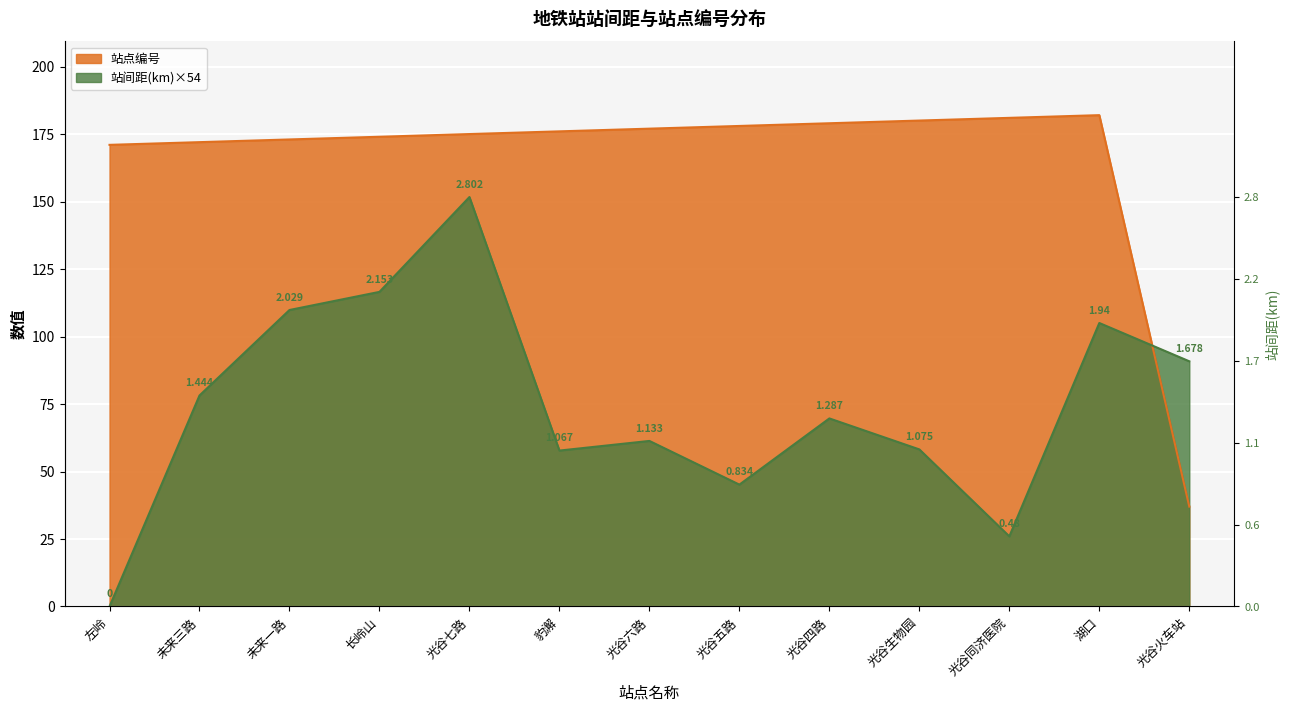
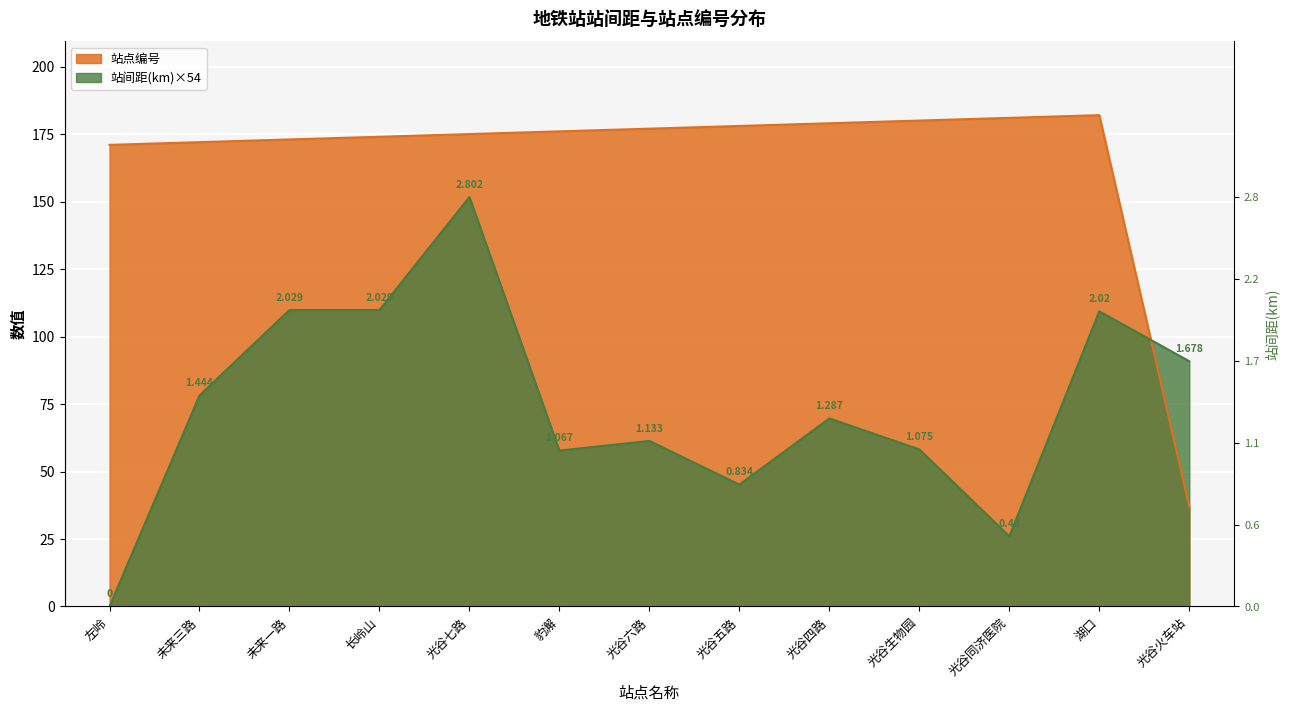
站间距(km)×54, 长岭山: 2.153 -> 2.029
站间距(km)×54, 湖口: 1.94 -> 2.02
